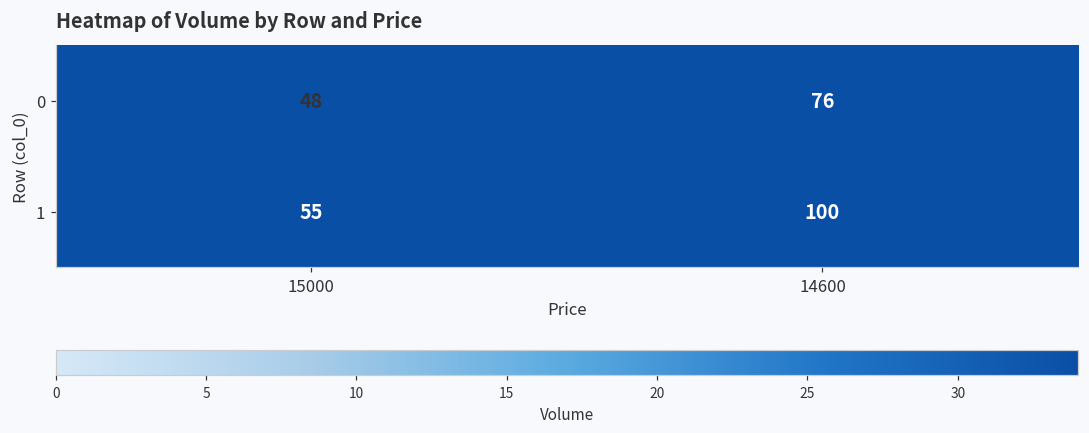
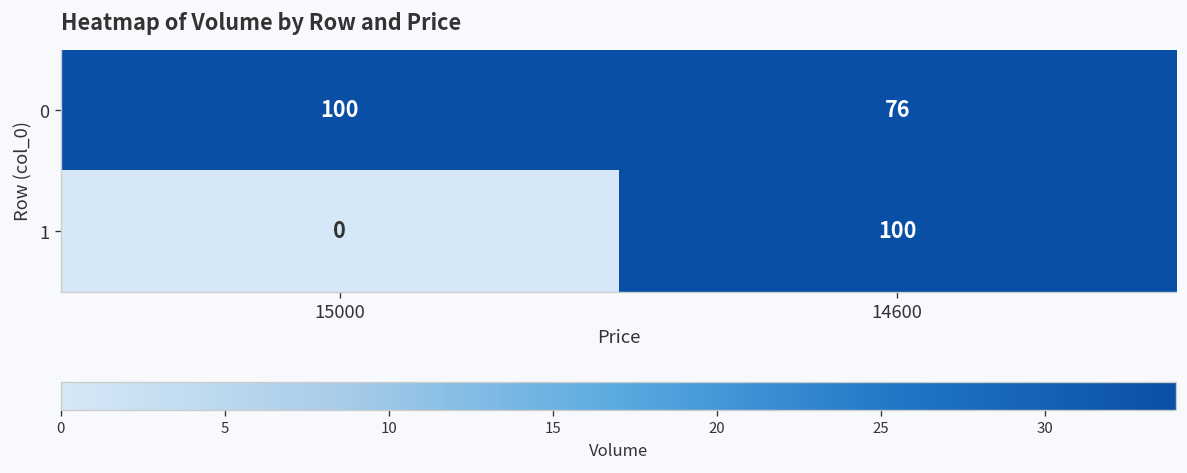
0, 15000: 48 -> 100
1, 15000: 55 -> 0
